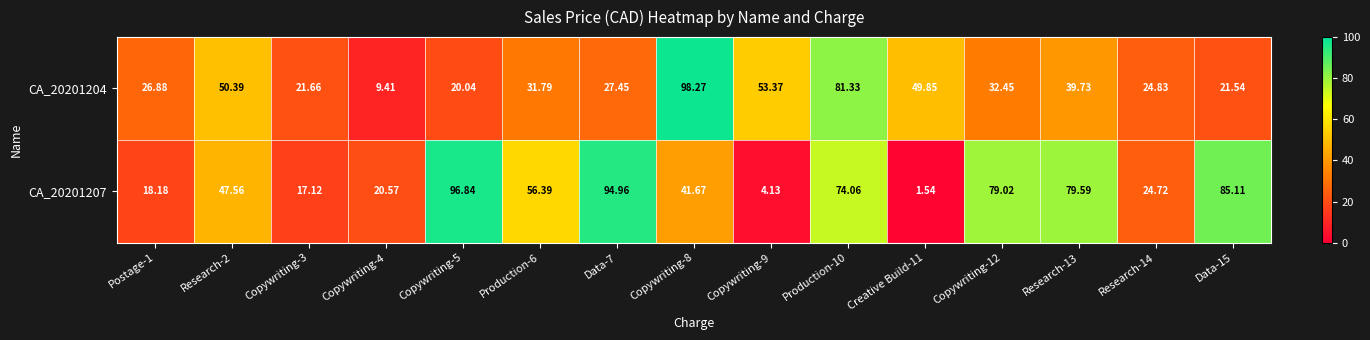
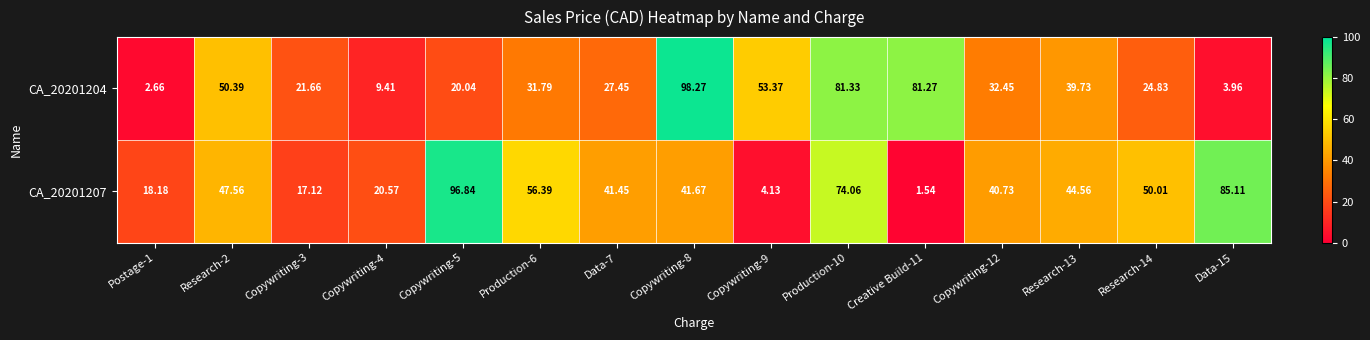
CA_20201204, Postage-1: 26.88 -> 2.66
CA_20201204, Creative Build-11: 49.85 -> 81.27
CA_20201204, Data-15: 21.54 -> 3.96
CA_20201207, Data-7: 94.96 -> 41.45
CA_20201207, Copywriting-12: 79.02 -> 40.73
CA_20201207, Research-13: 79.59 -> 44.56
CA_20201207, Research-14: 24.72 -> 50.01
